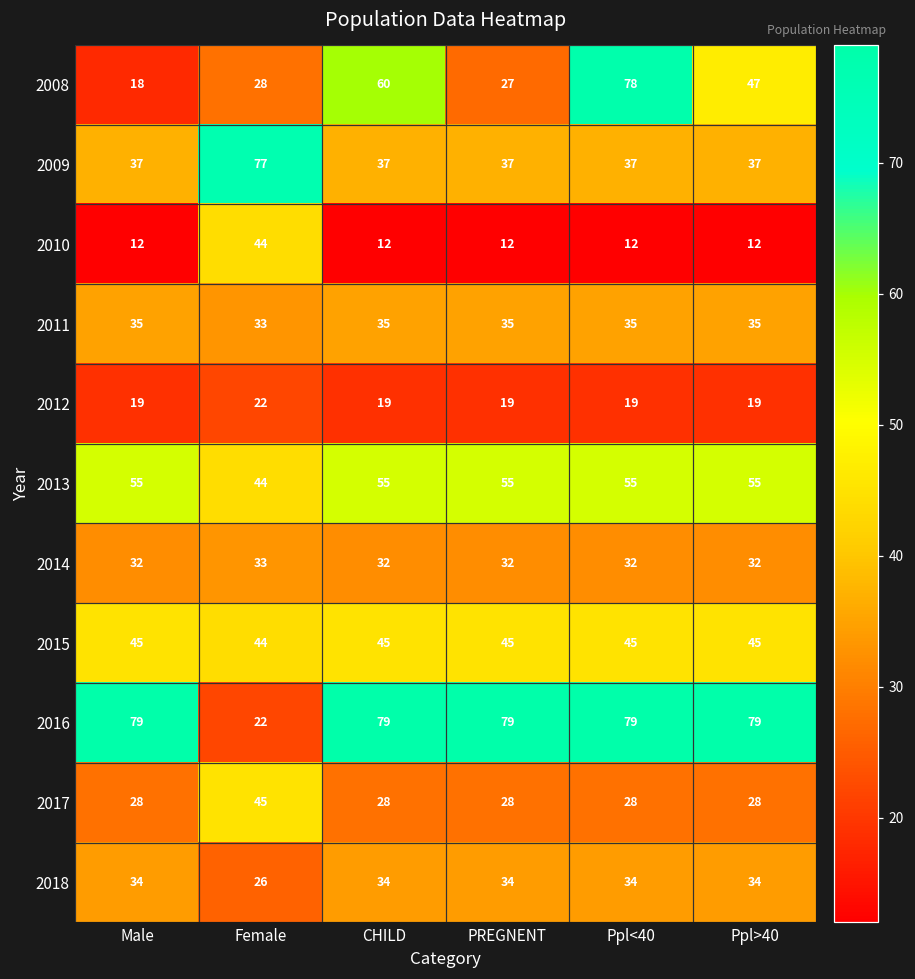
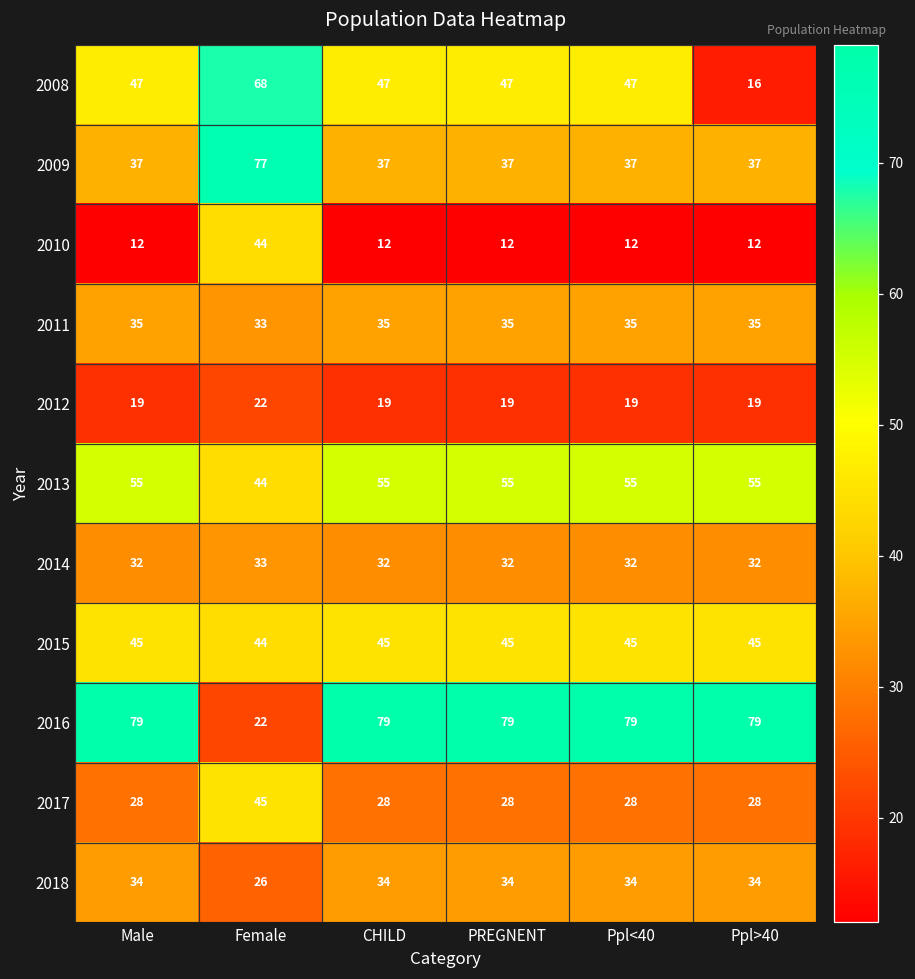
2008, Male: 18 -> 47
2008, Female: 28 -> 68
2008, CHILD: 60 -> 47
2008, PREGNENT: 27 -> 47
2008, Ppl<40: 78 -> 47
2008, Ppl>40: 47 -> 16
